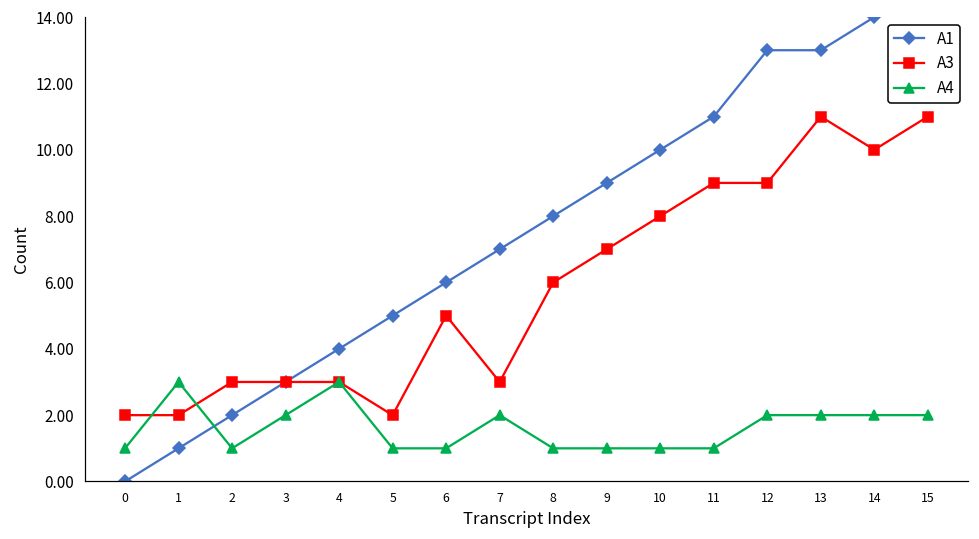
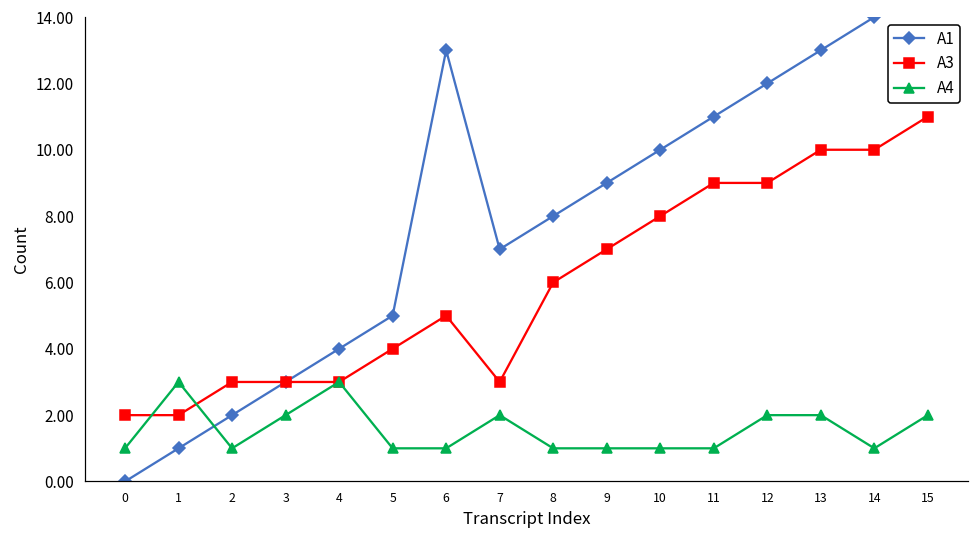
A3, 5: 2 -> 4
A1, 6: 6 -> 13
A1, 12: 13 -> 12
A3, 13: 11 -> 10
A4, 14: 2 -> 1
